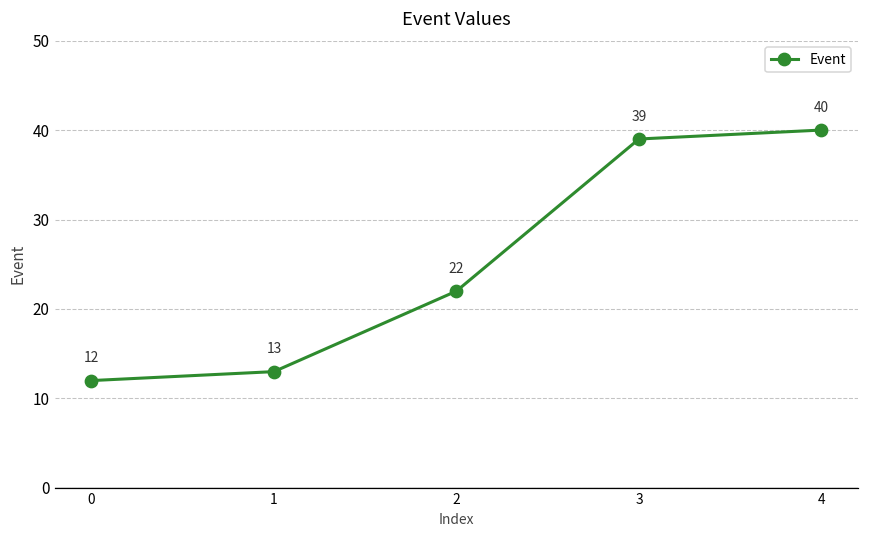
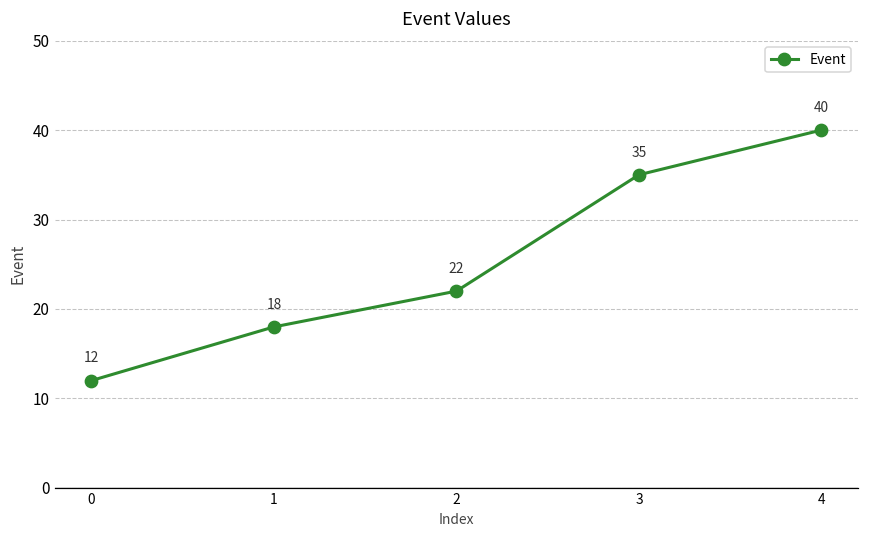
1: 13 -> 18
3: 39 -> 35
